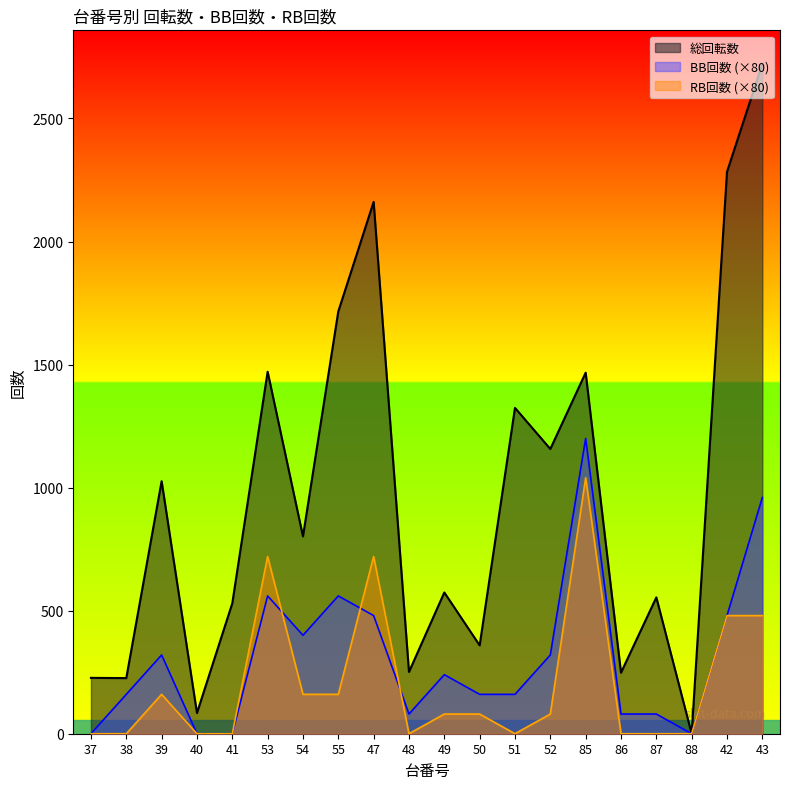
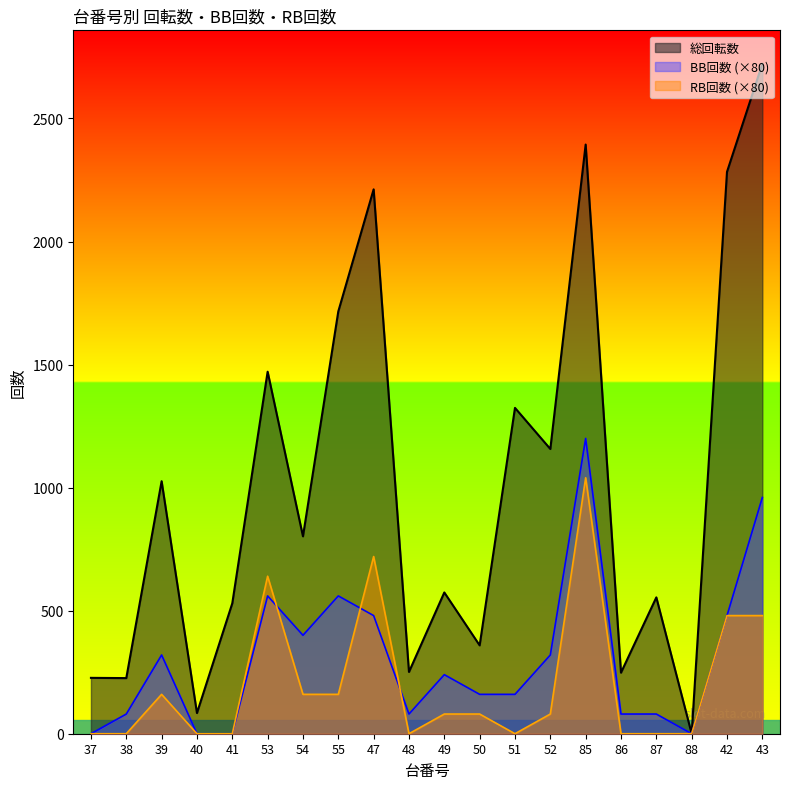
BB回数 (×80), 38: 160 -> 80
RB回数 (×80), 53: 720 -> 640
総回転数, 47: 2160 -> 2210
総回転数, 85: 1470 -> 2390
